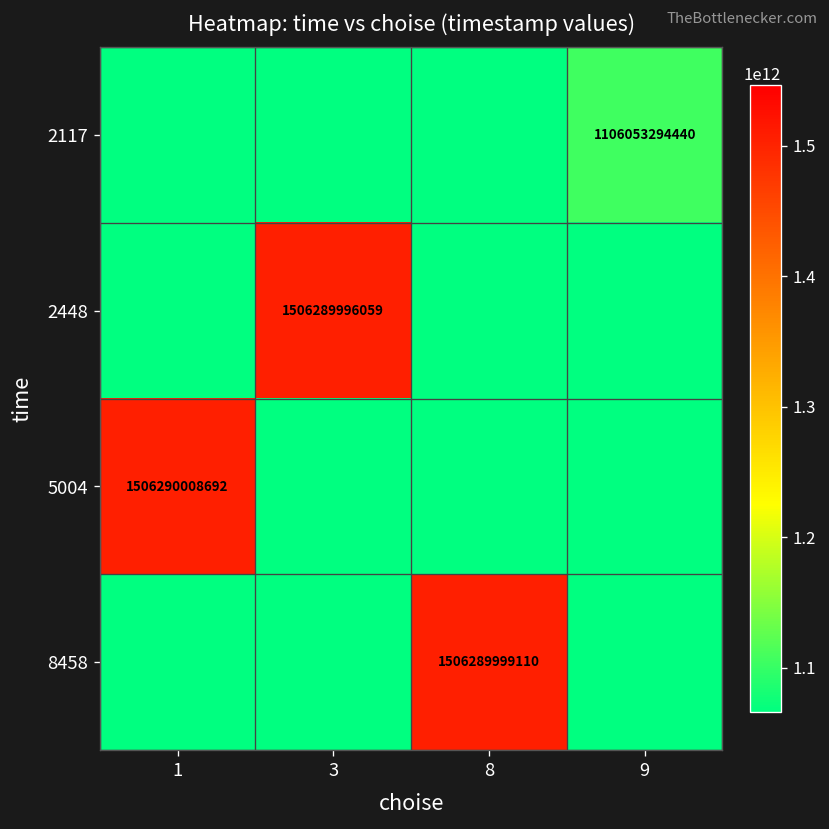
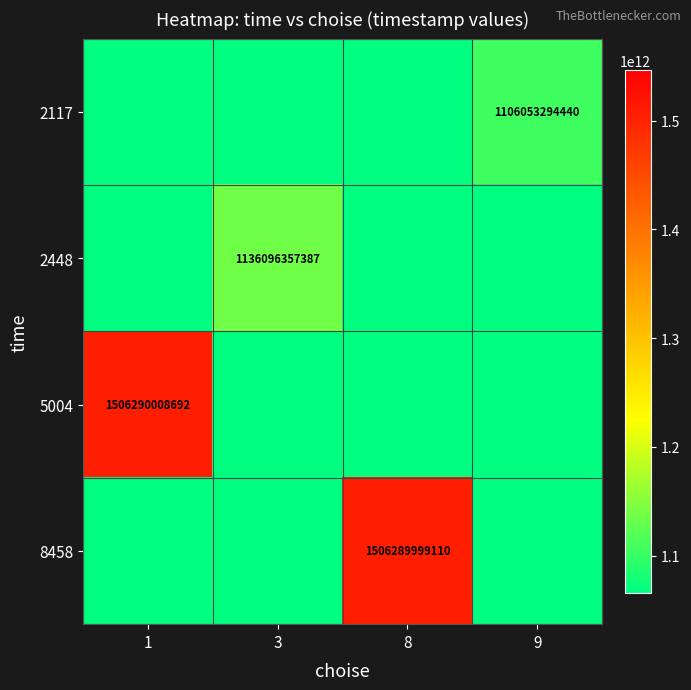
2448, 3: 1506289996059 -> 1136096357387
